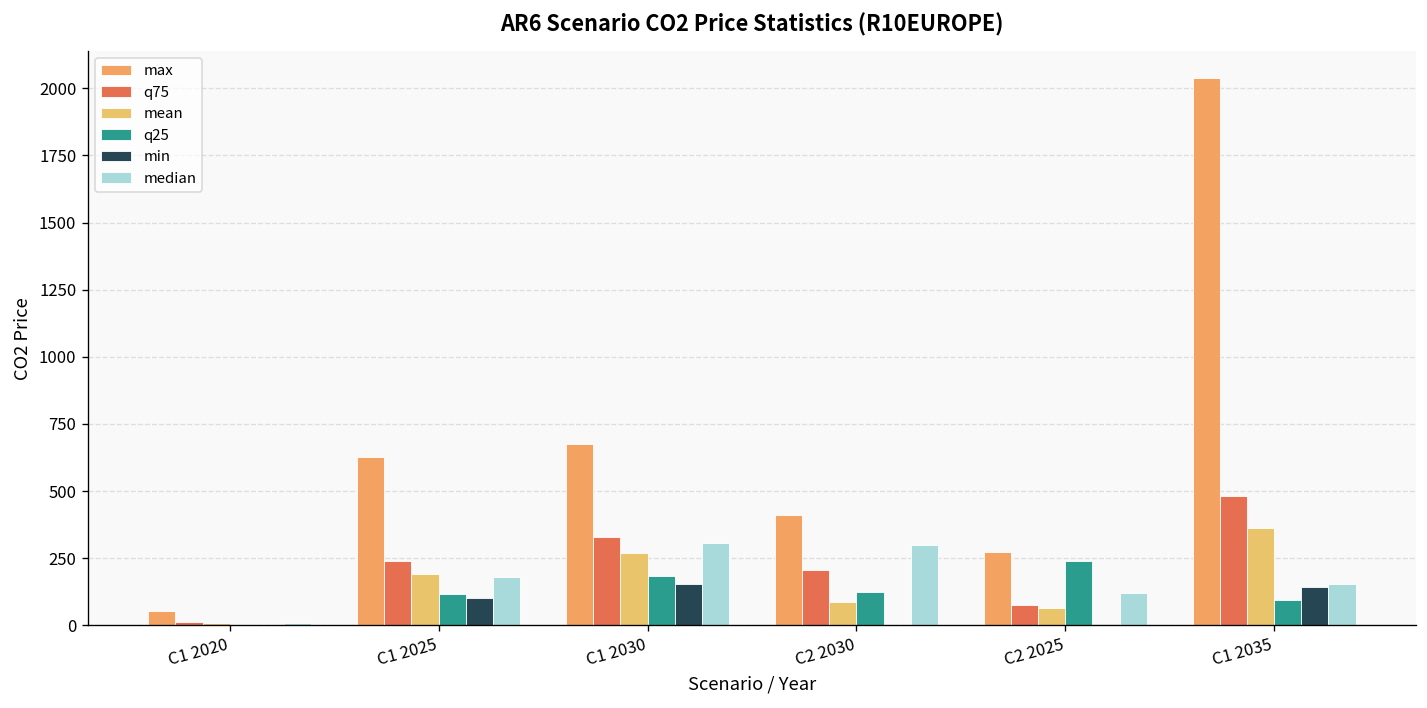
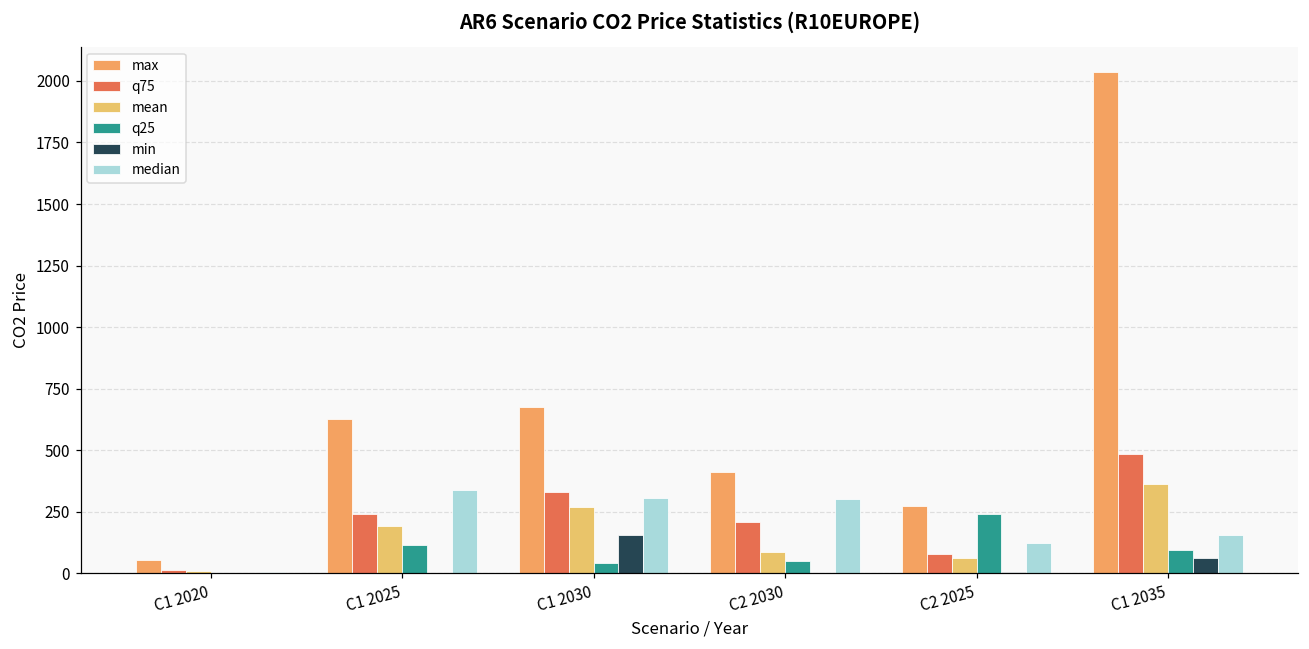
min, C1 2025: 100 -> 0
median, C1 2025: 180 -> 340
q25, C1 2030: 180 -> 40
q25, C2 2030: 120 -> 50
min, C1 2035: 140 -> 60
